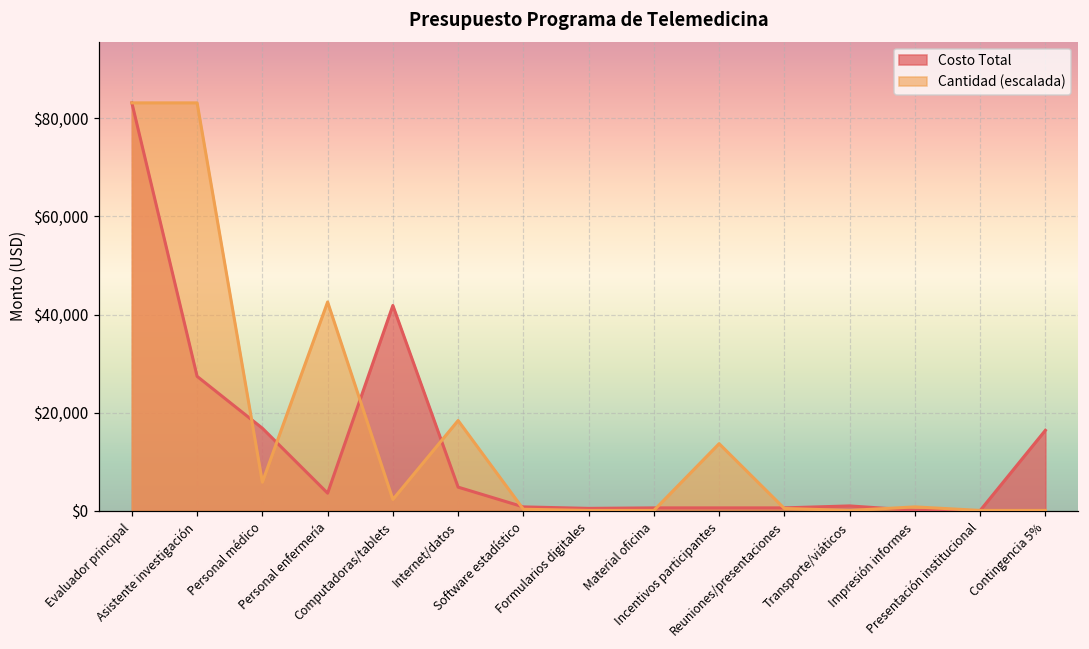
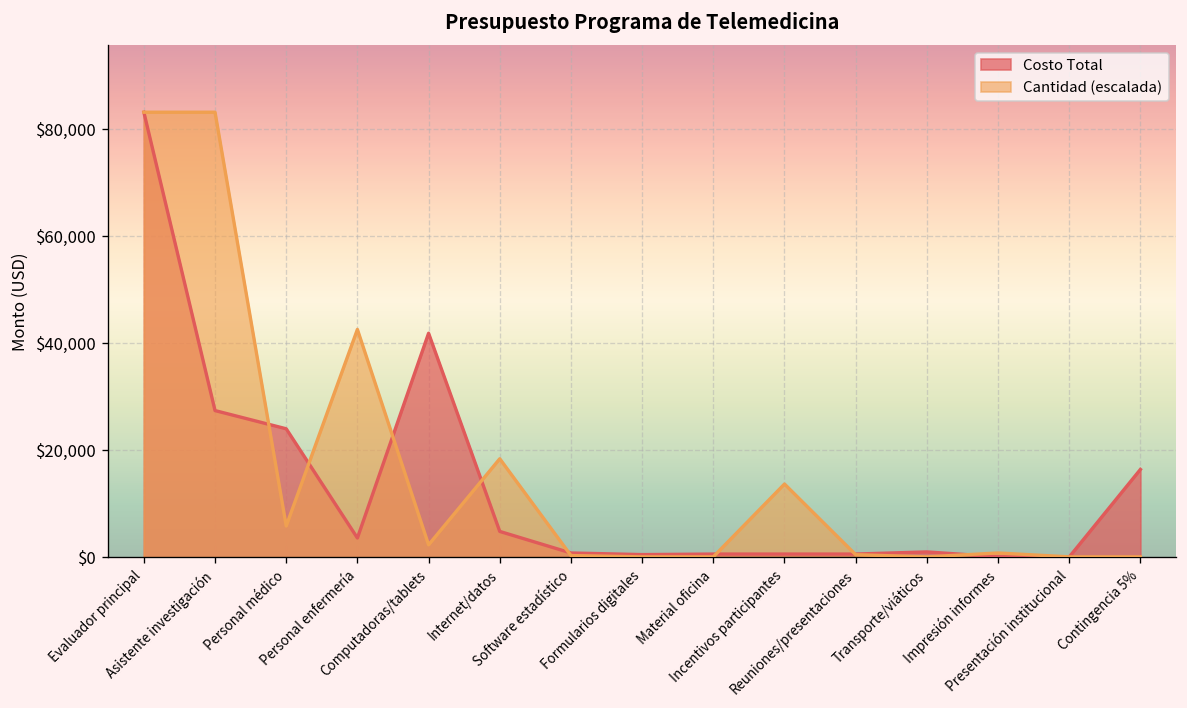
Costo Total, Personal médico: $17,000 -> $24,000
